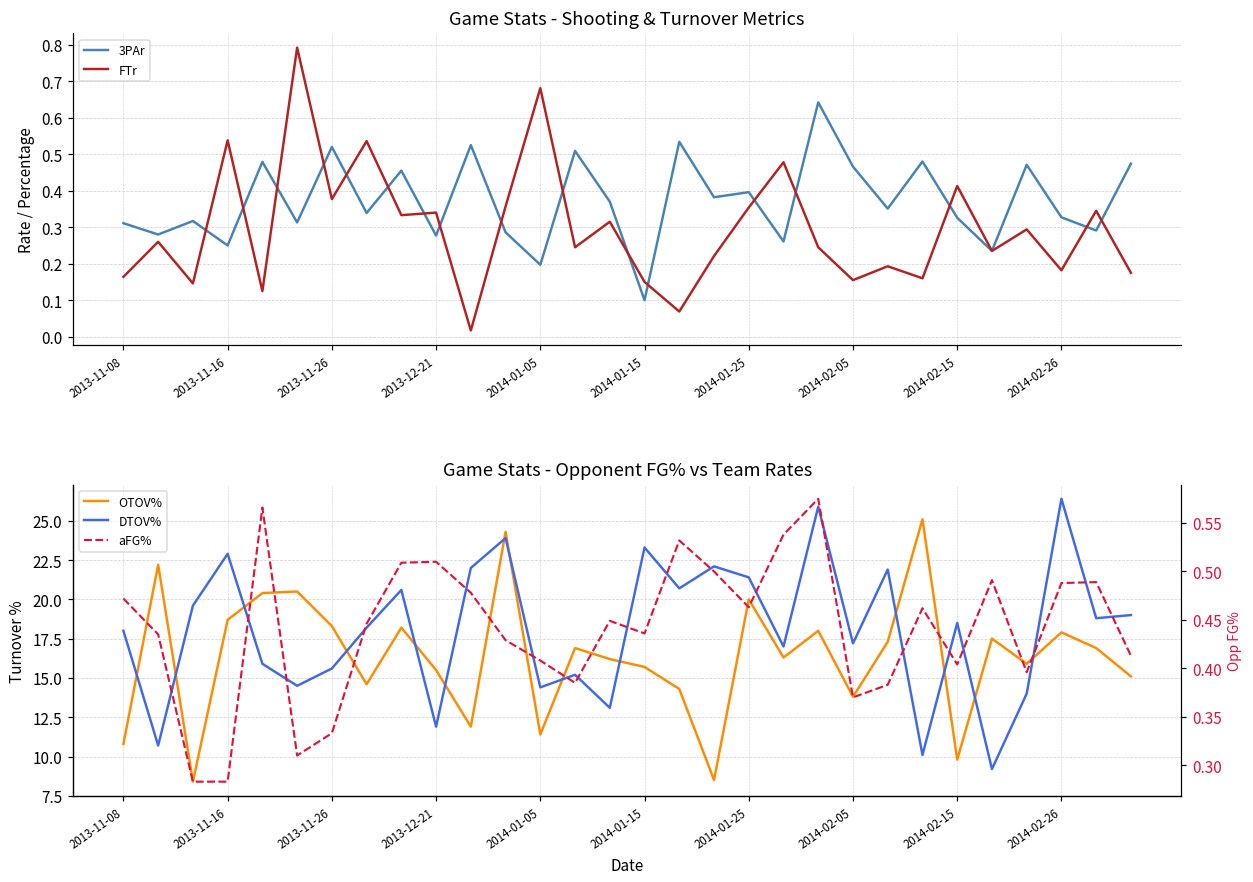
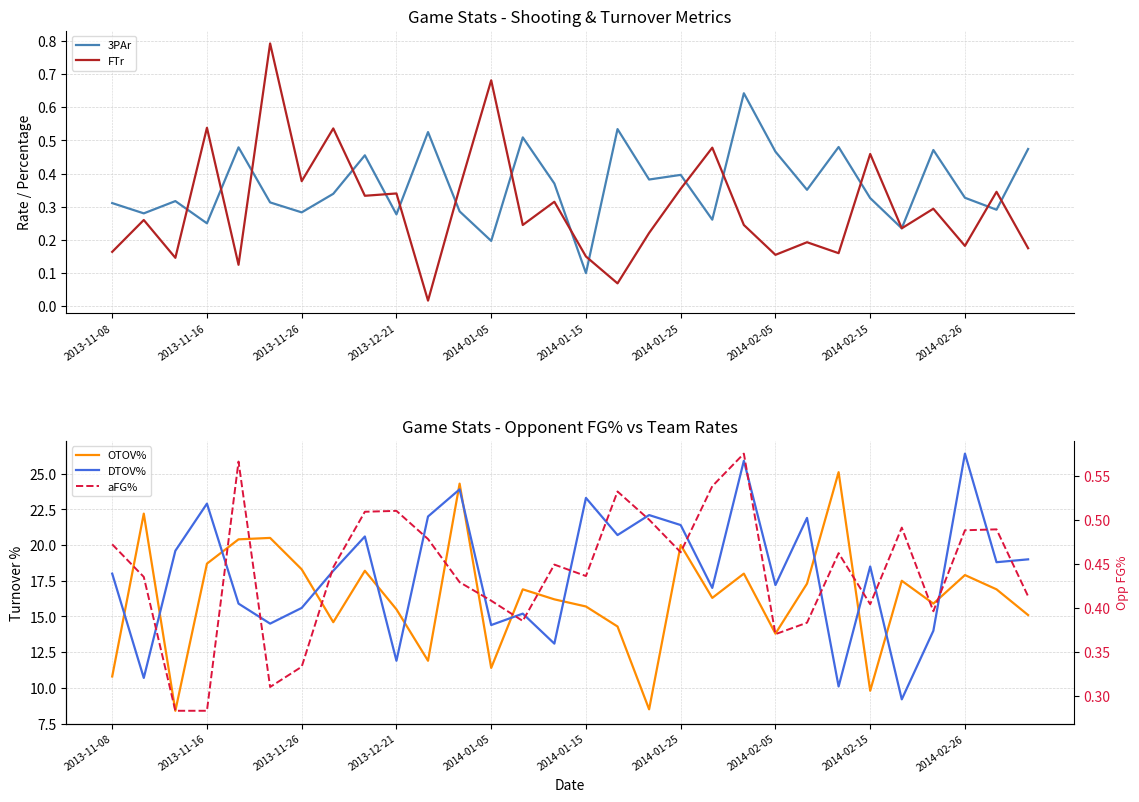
Game Stats - Shooting & Turnover Metrics, 3PAr, 2013-11-26: 0.52 -> 0.28
Game Stats - Shooting & Turnover Metrics, FTr, 2014-02-15: 0.41 -> 0.46
